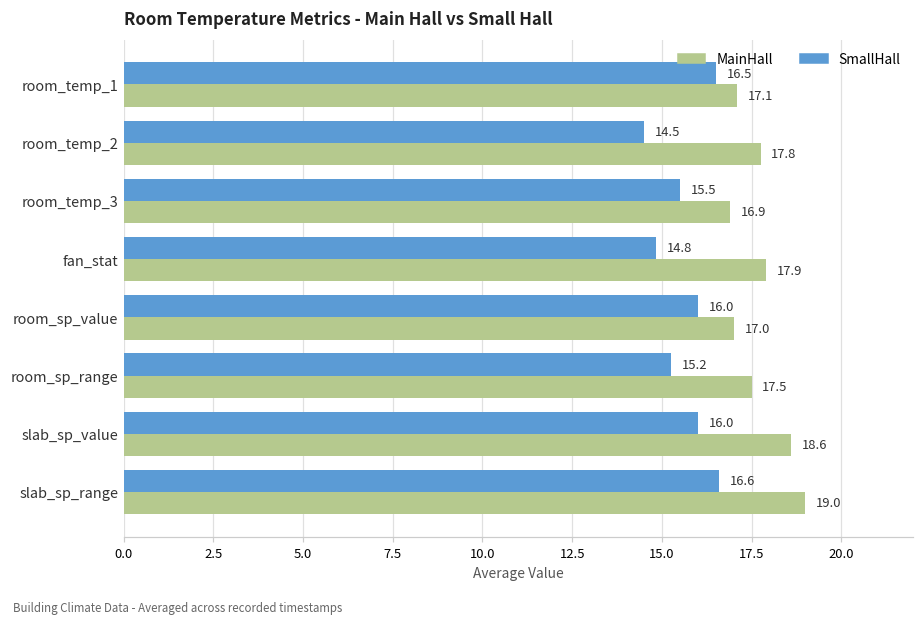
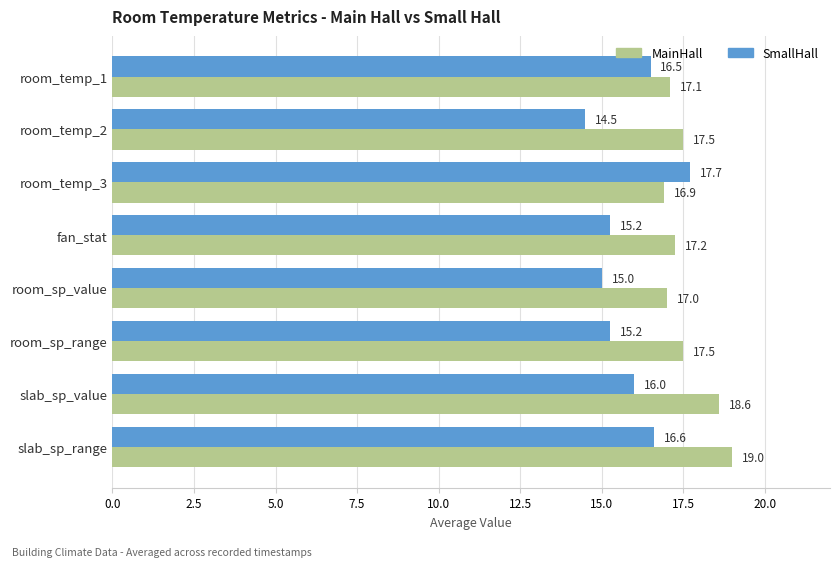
MainHall, room_temp_2: 17.8 -> 17.5
SmallHall, room_temp_3: 15.5 -> 17.7
SmallHall, fan_stat: 14.8 -> 15.2
MainHall, fan_stat: 17.9 -> 17.2
SmallHall, room_sp_value: 16.0 -> 15.0
